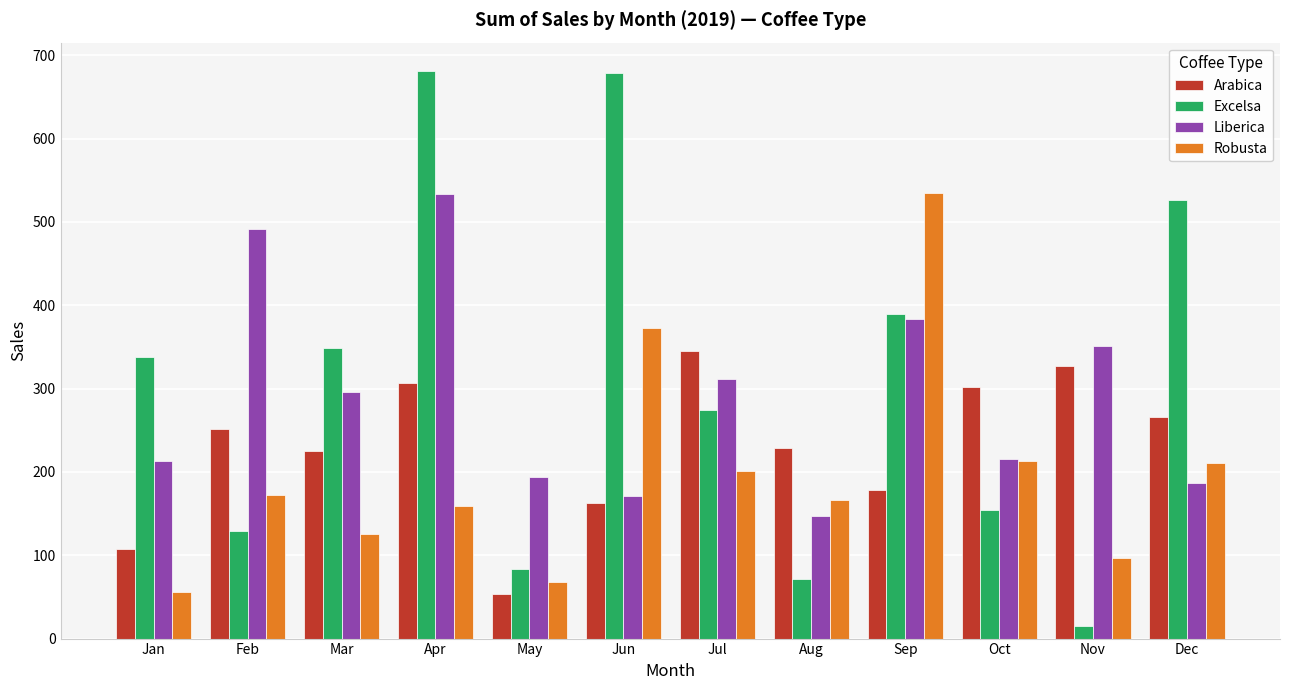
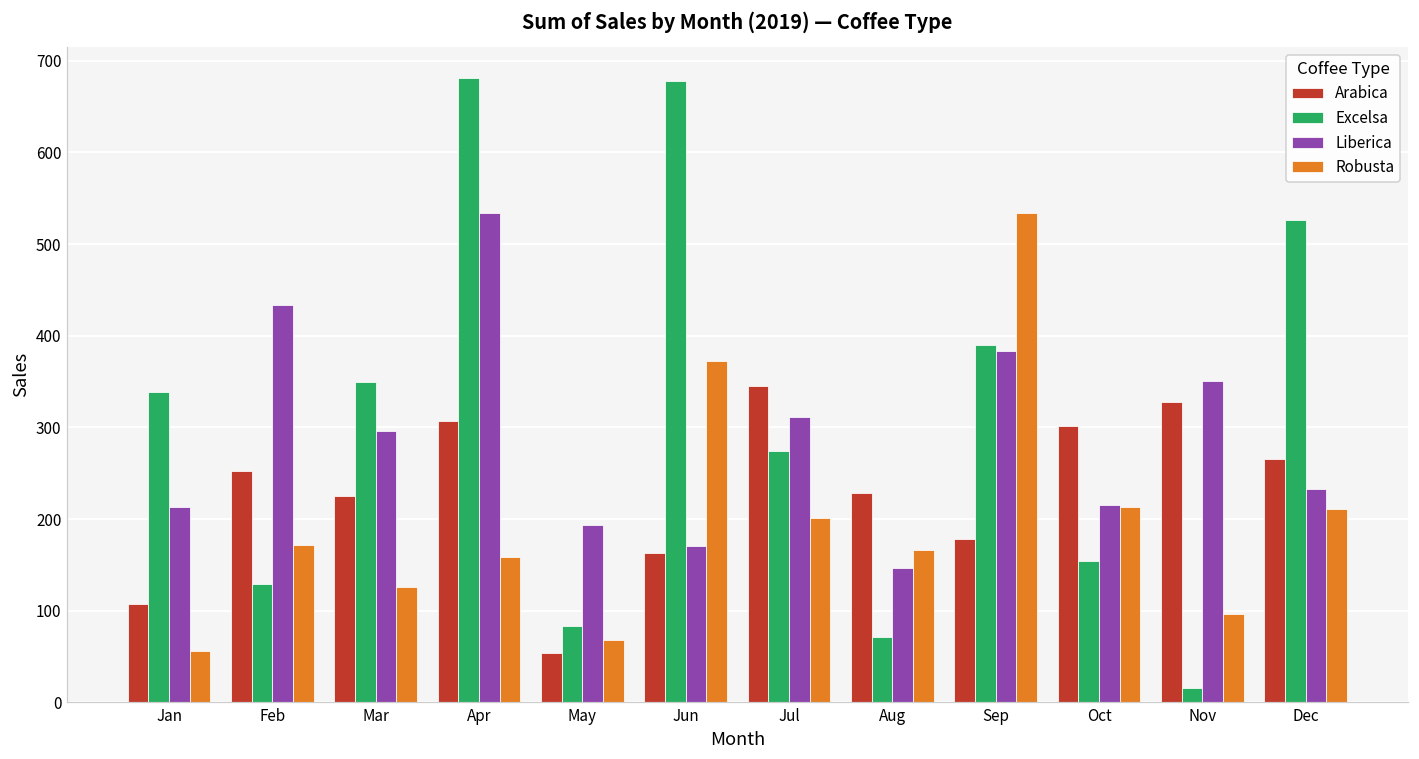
Liberica, Feb: 490 -> 430
Liberica, Dec: 190 -> 230
